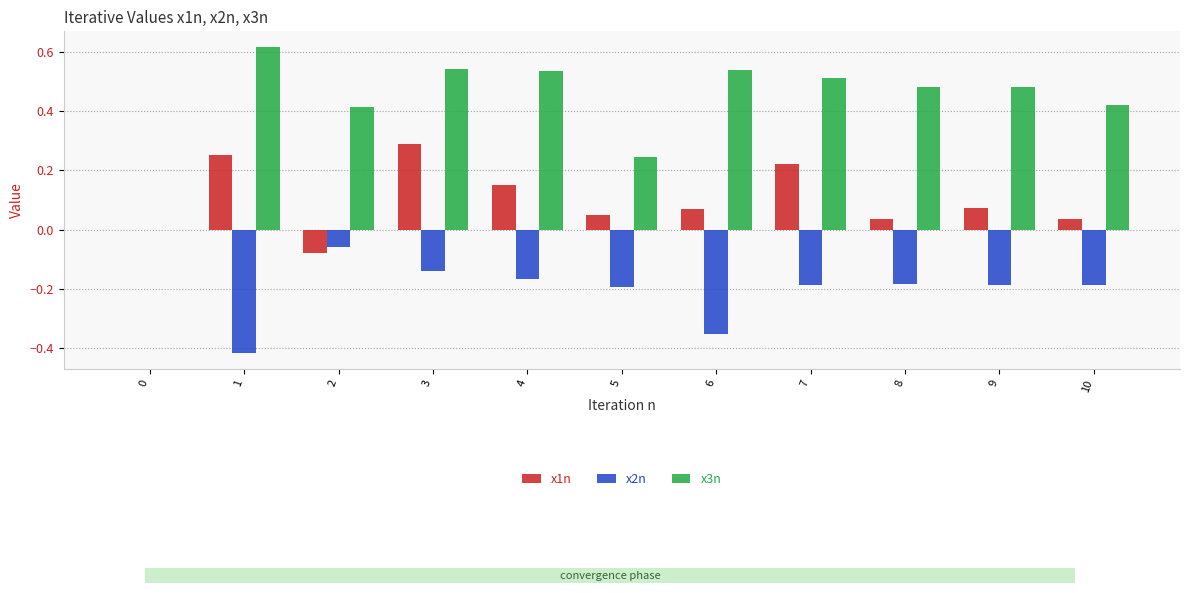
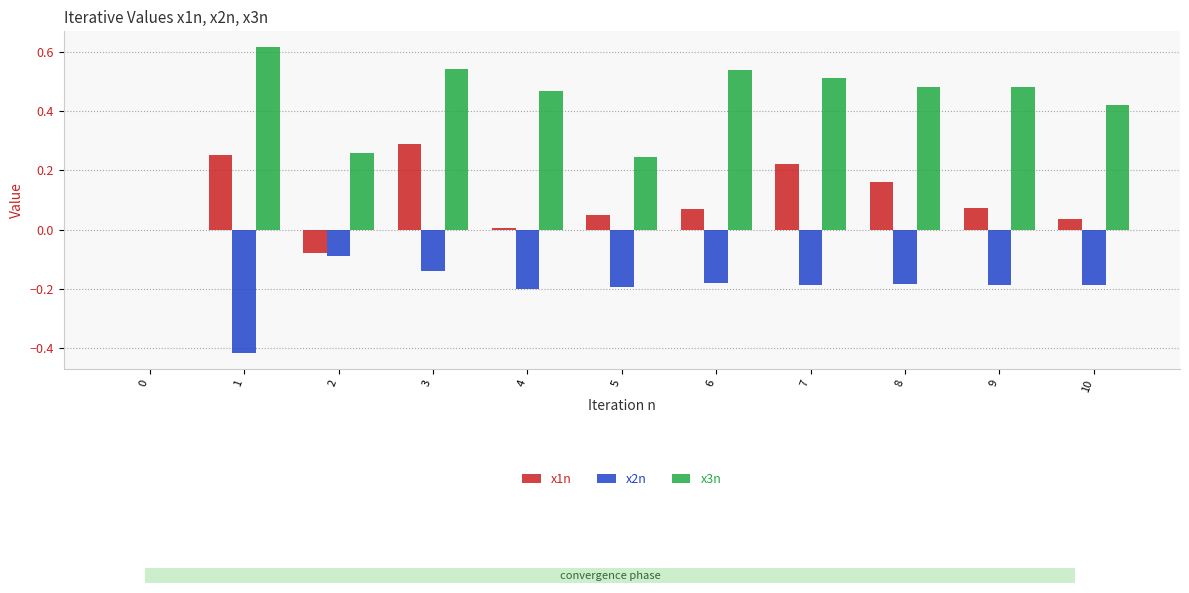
x2n, 2: -0.06 -> -0.09
x3n, 2: 0.41 -> 0.26
x1n, 4: 0.15 -> 0.01
x2n, 4: -0.17 -> -0.20
x3n, 4: 0.53 -> 0.47
x2n, 6: -0.35 -> -0.18
x1n, 8: 0.04 -> 0.16
